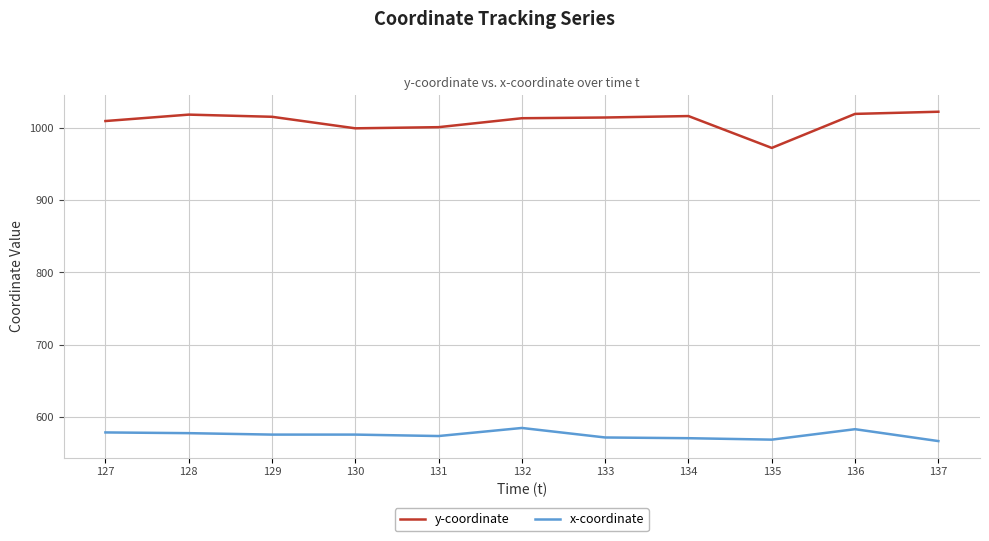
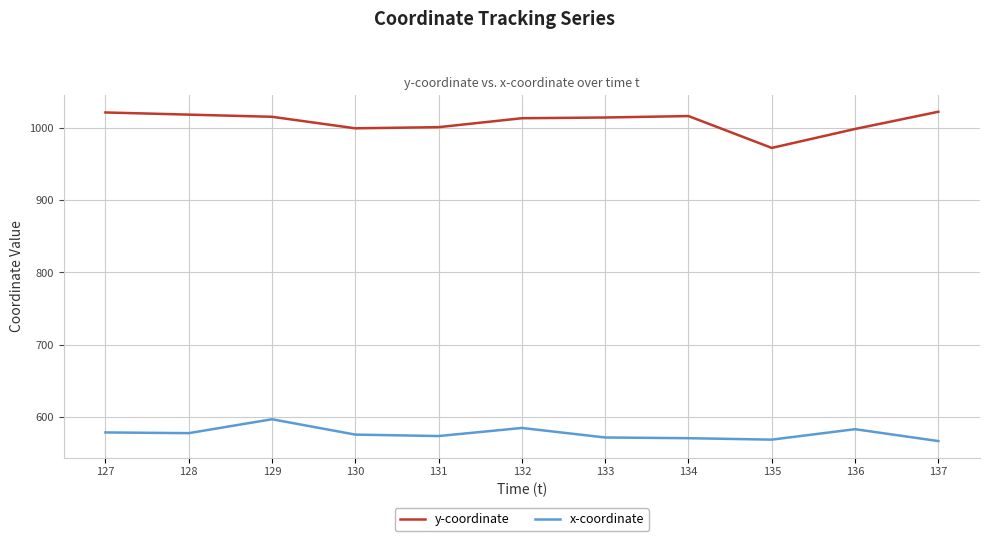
y-coordinate, 127: 1010 -> 1020
x-coordinate, 129: 580 -> 600
y-coordinate, 136: 1020 -> 1000
